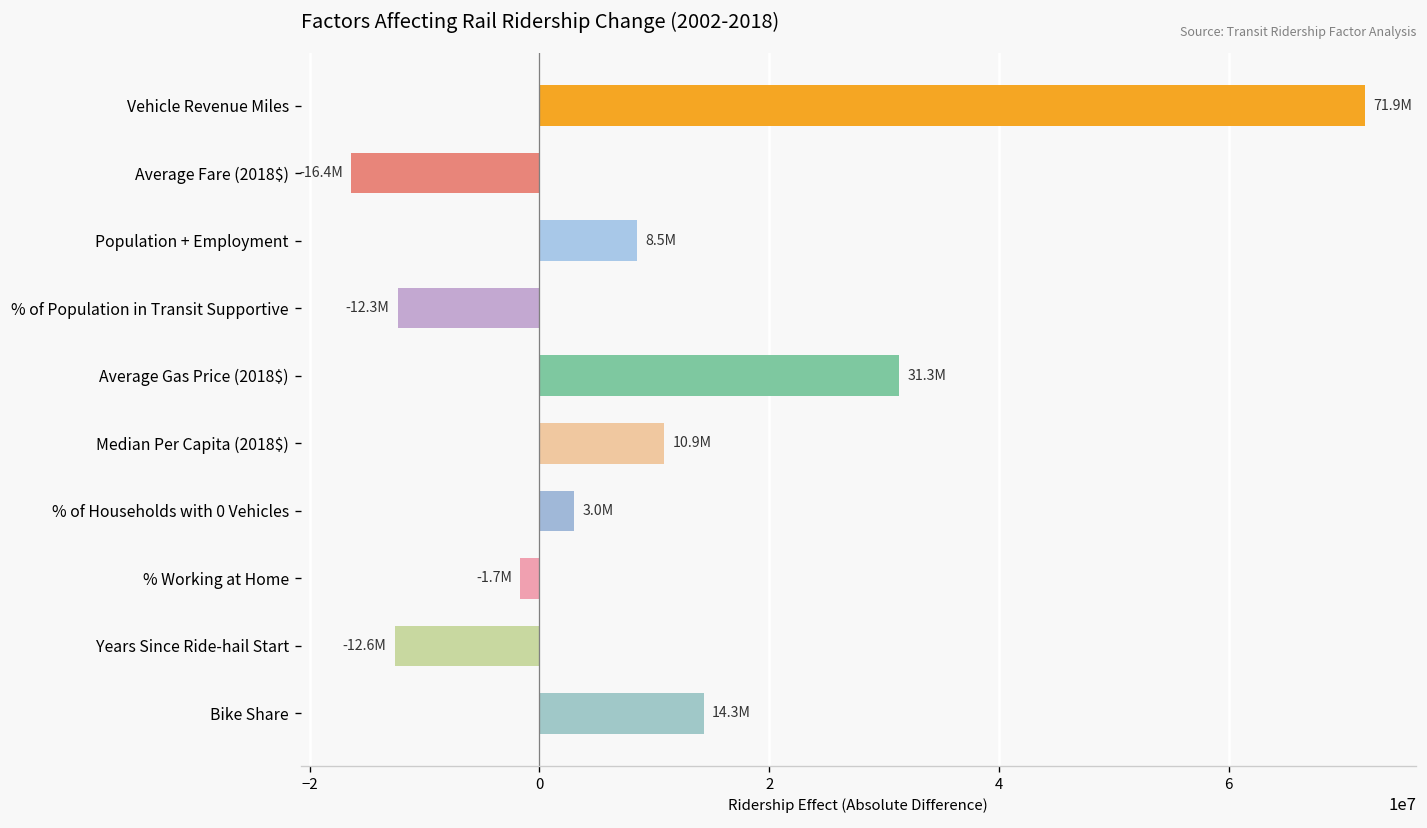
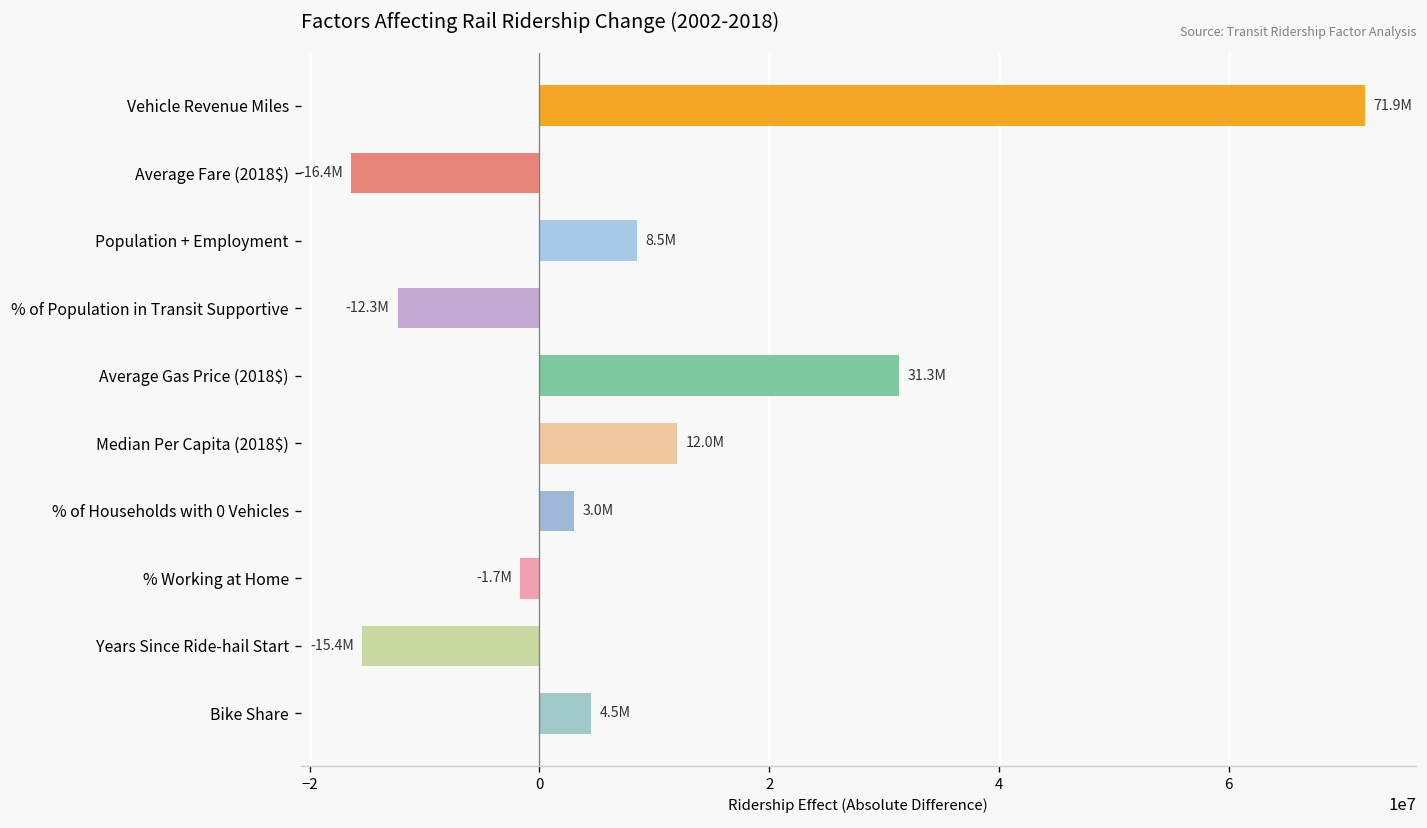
Median Per Capita (2018$): 10.9M -> 12.0M
Years Since Ride-hail Start: -12.6M -> -15.4M
Bike Share: 14.3M -> 4.5M
